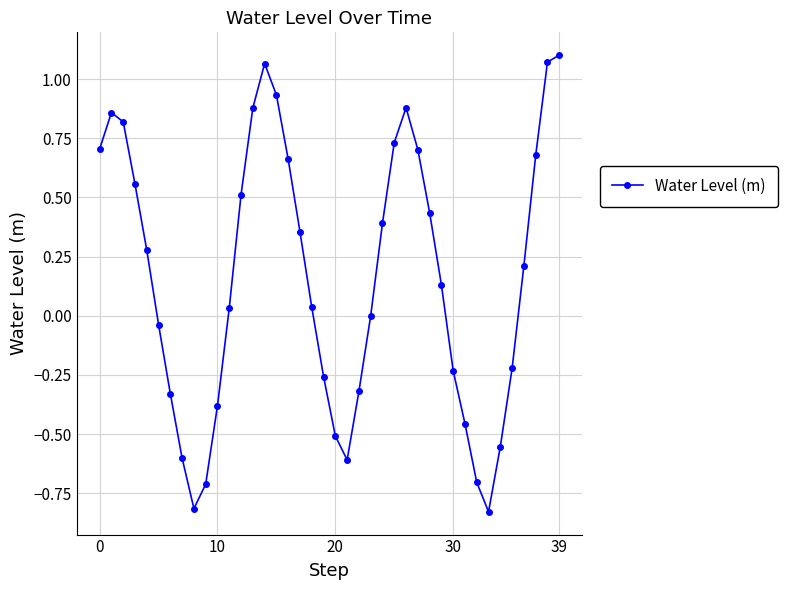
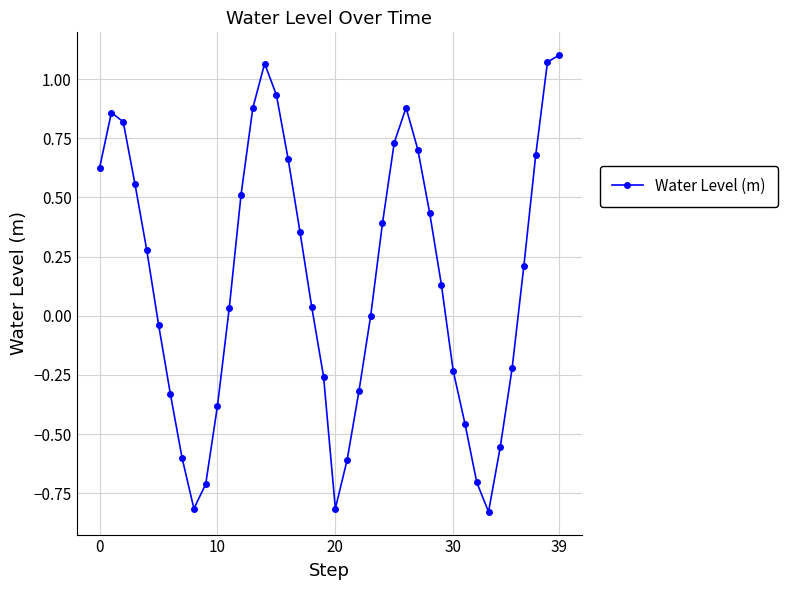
0: 0.70 -> 0.63
20: -0.51 -> -0.82
